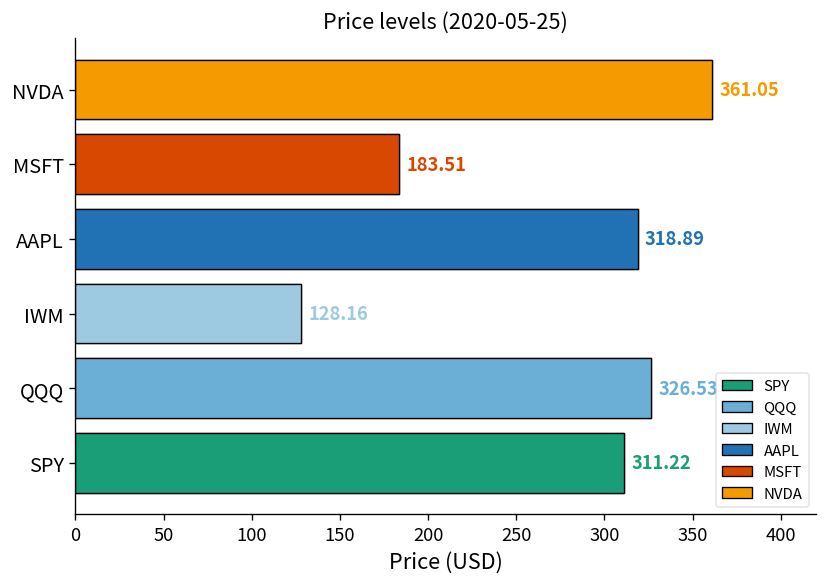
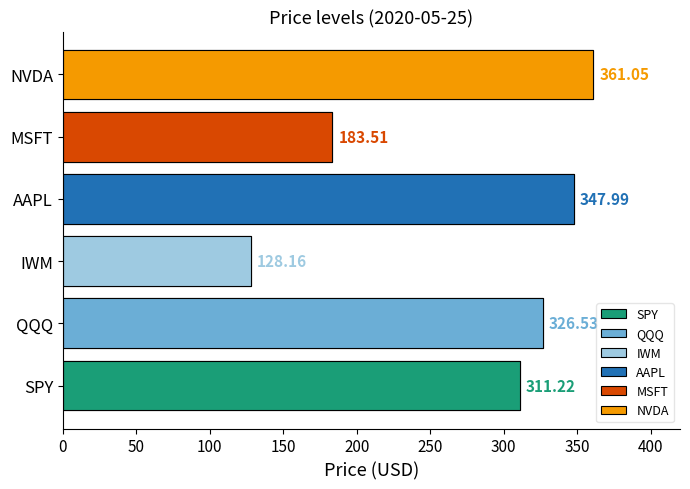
AAPL, AAPL: 318.89 -> 347.99
